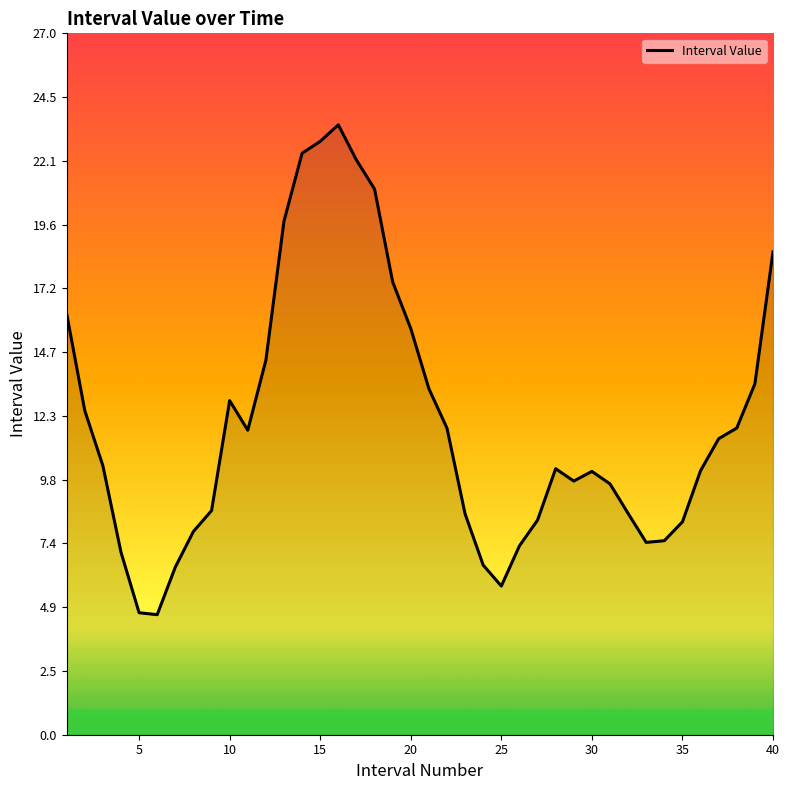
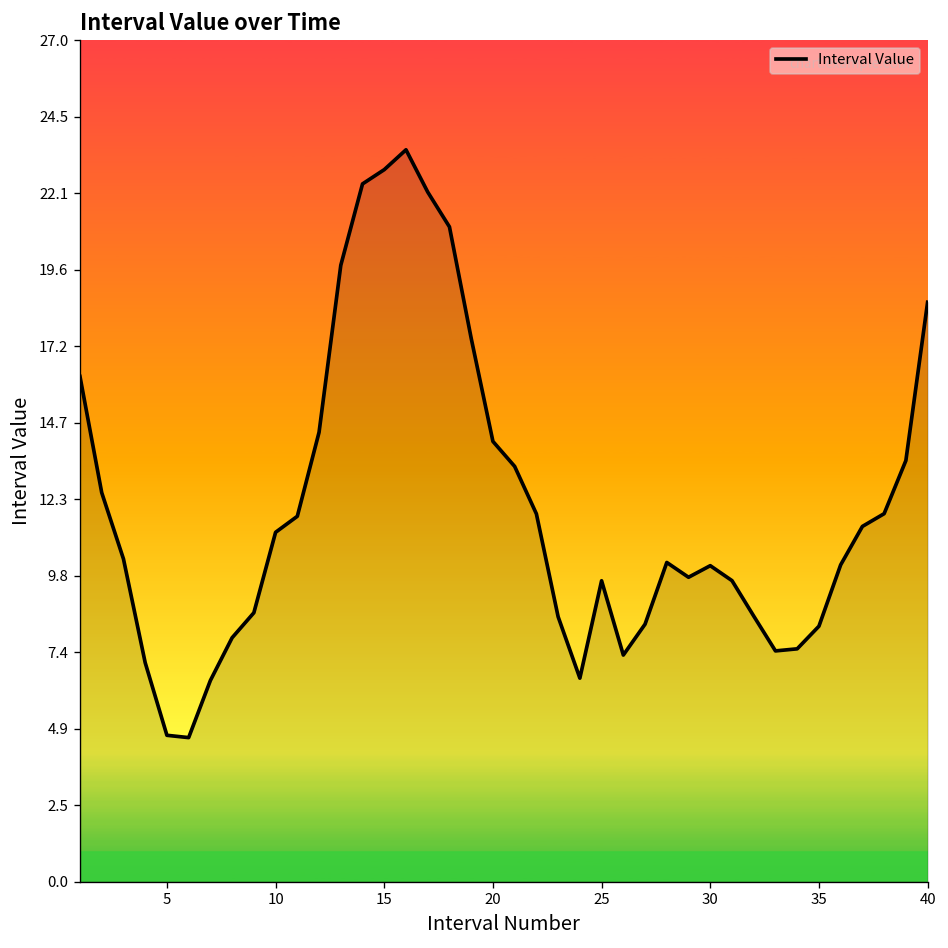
10: 12.8 -> 11.2
20: 15.6 -> 14.1
25: 5.7 -> 9.6
